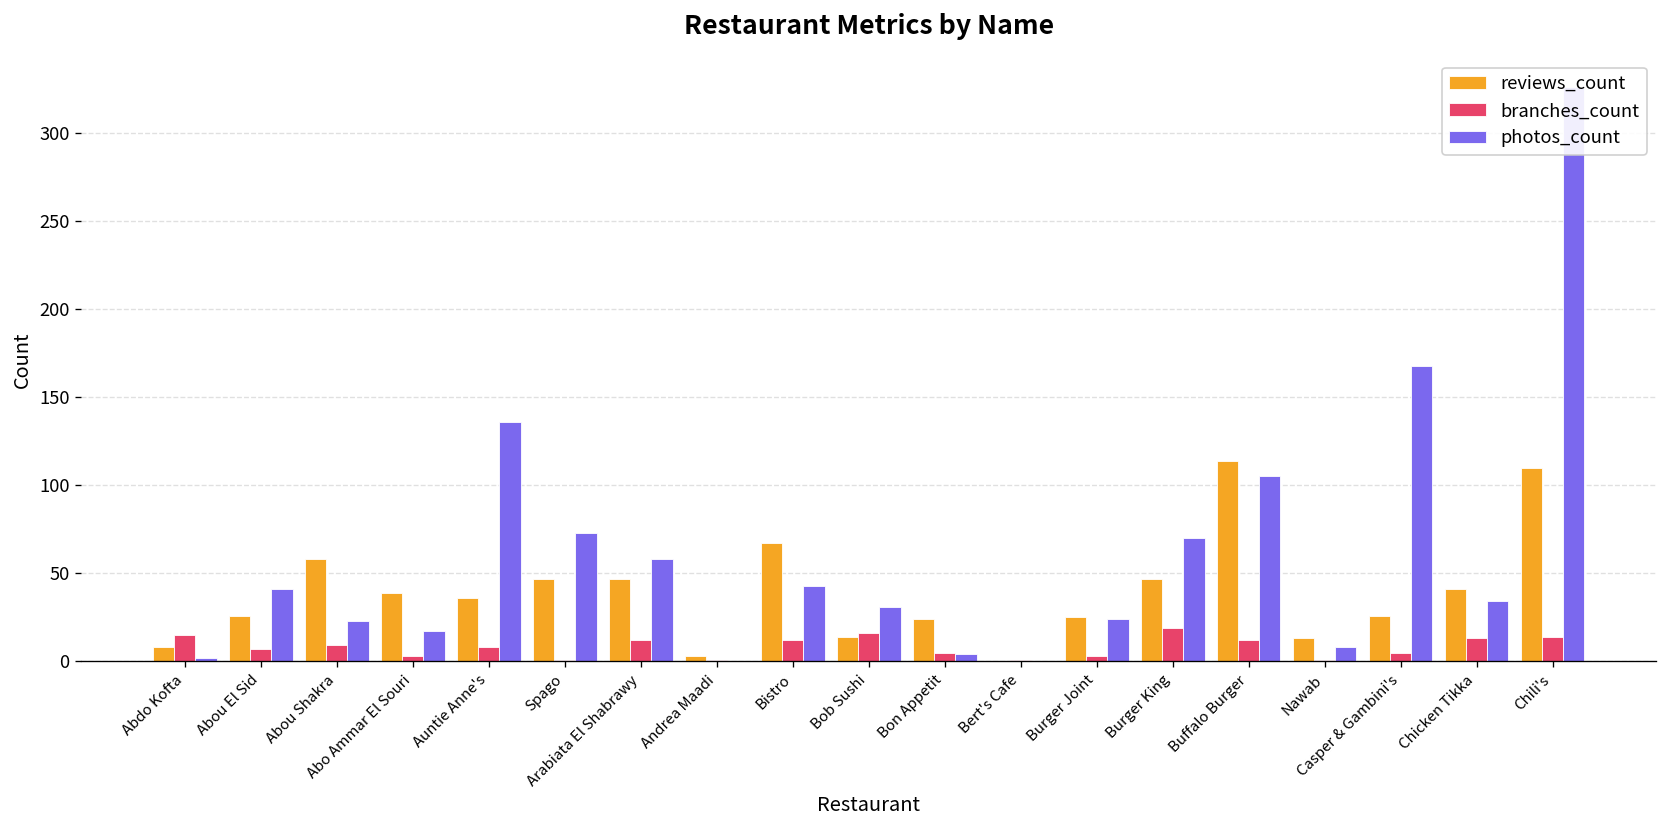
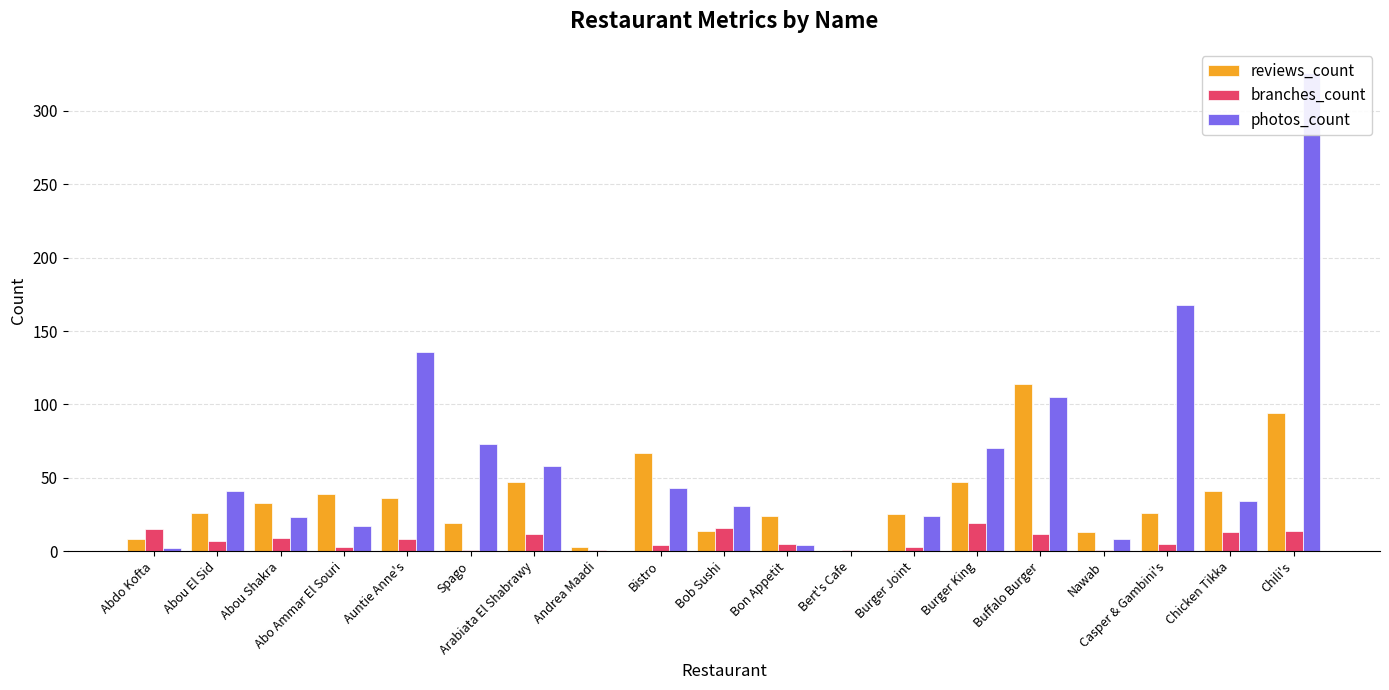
reviews_count, Abou Shakra: 58 -> 33
reviews_count, Spago: 47 -> 19
branches_count, Bistro: 12 -> 4
reviews_count, Chili's: 110 -> 94
